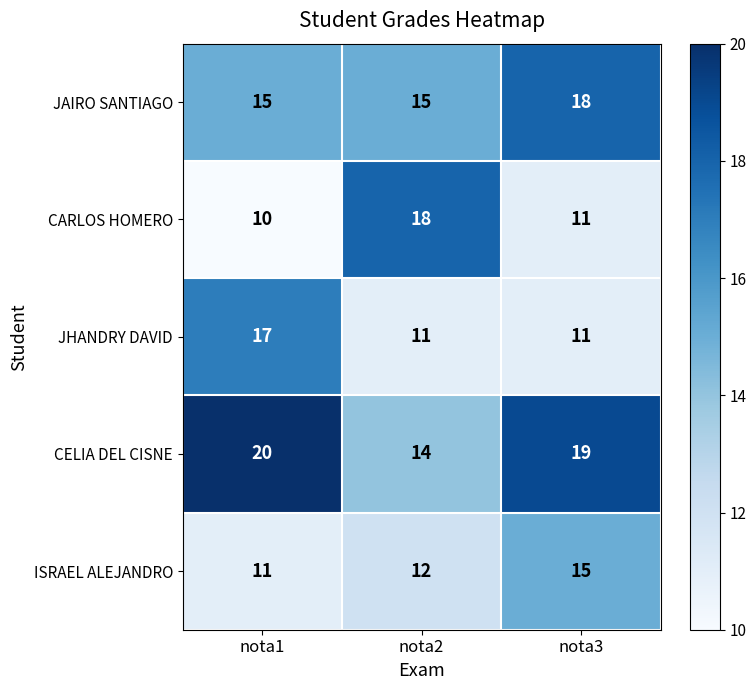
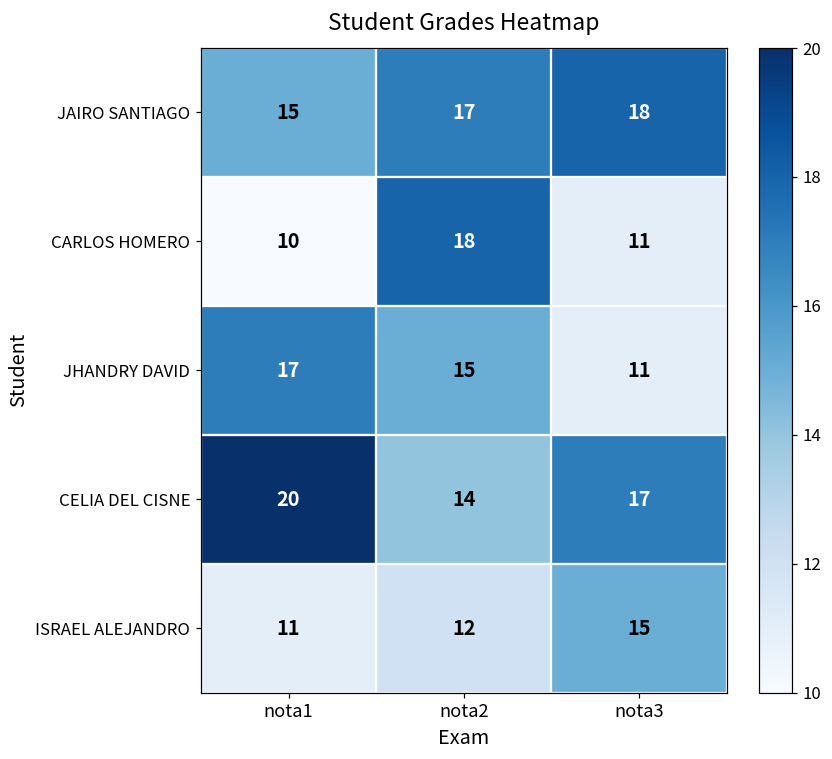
JAIRO SANTIAGO, nota2: 15 -> 17
JHANDRY DAVID, nota2: 11 -> 15
CELIA DEL CISNE, nota3: 19 -> 17
